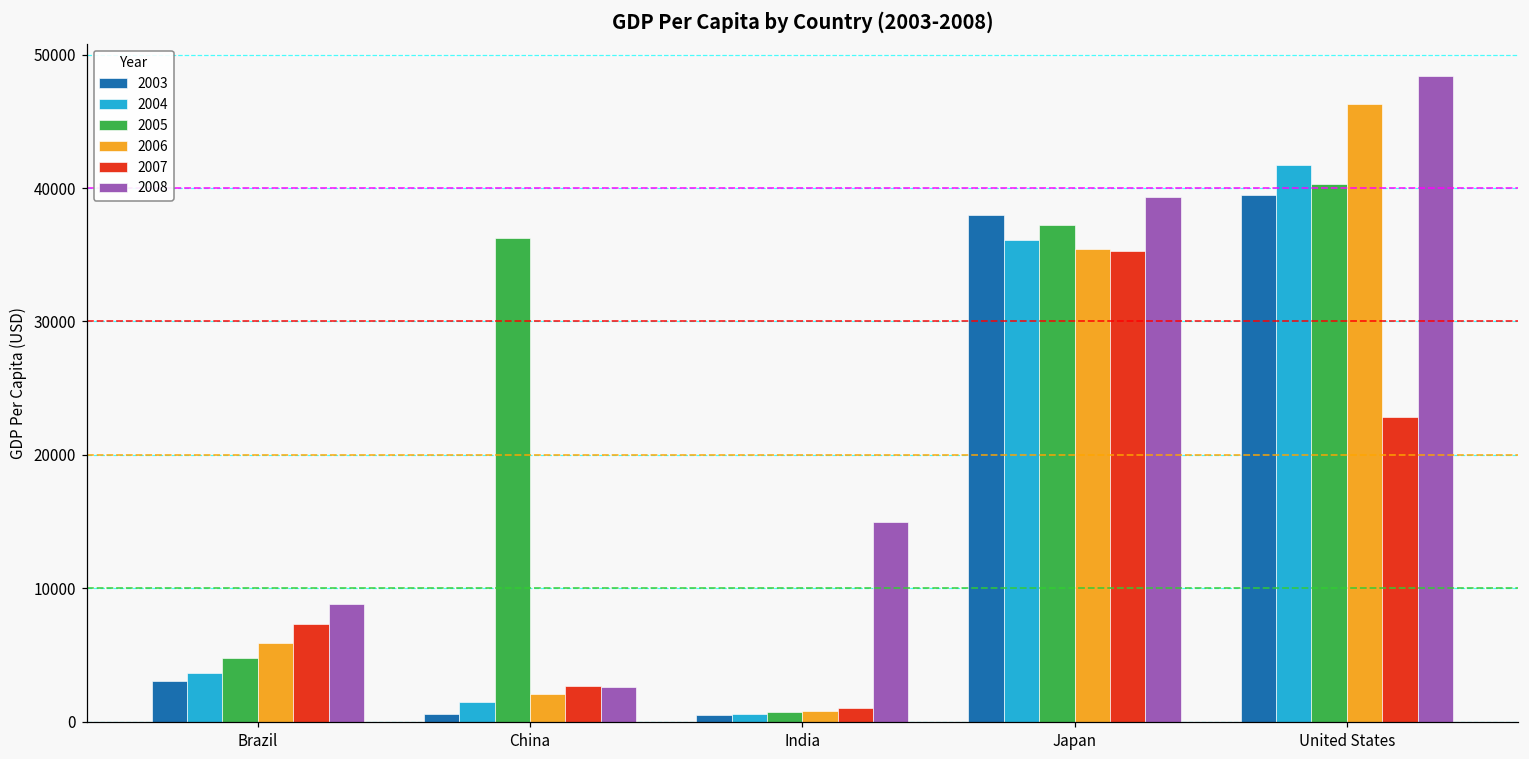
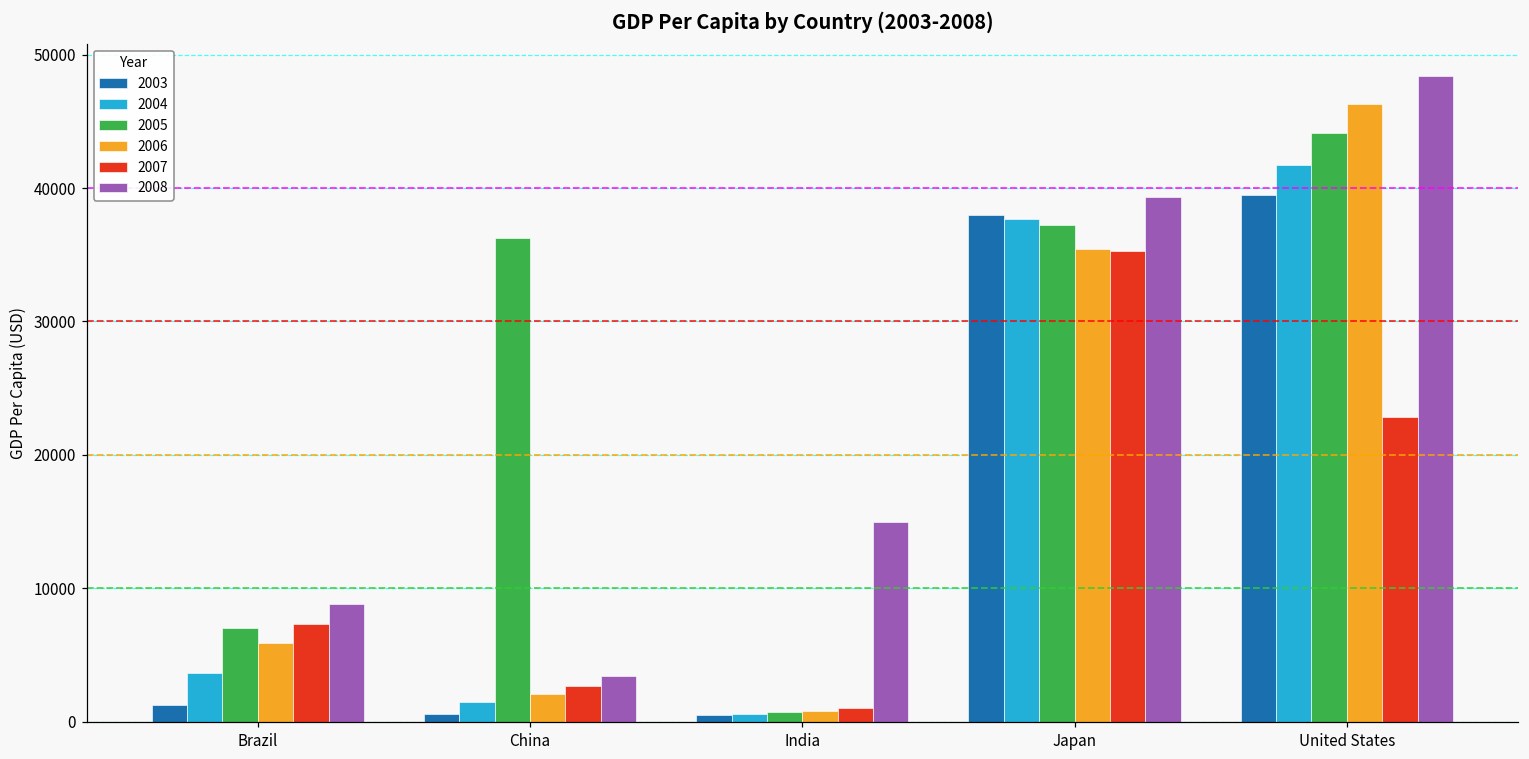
2003, Brazil: 3100 -> 1300
2005, Brazil: 4800 -> 7100
2008, China: 2600 -> 3500
2004, Japan: 36100 -> 37700
2005, United States: 40300 -> 44100
